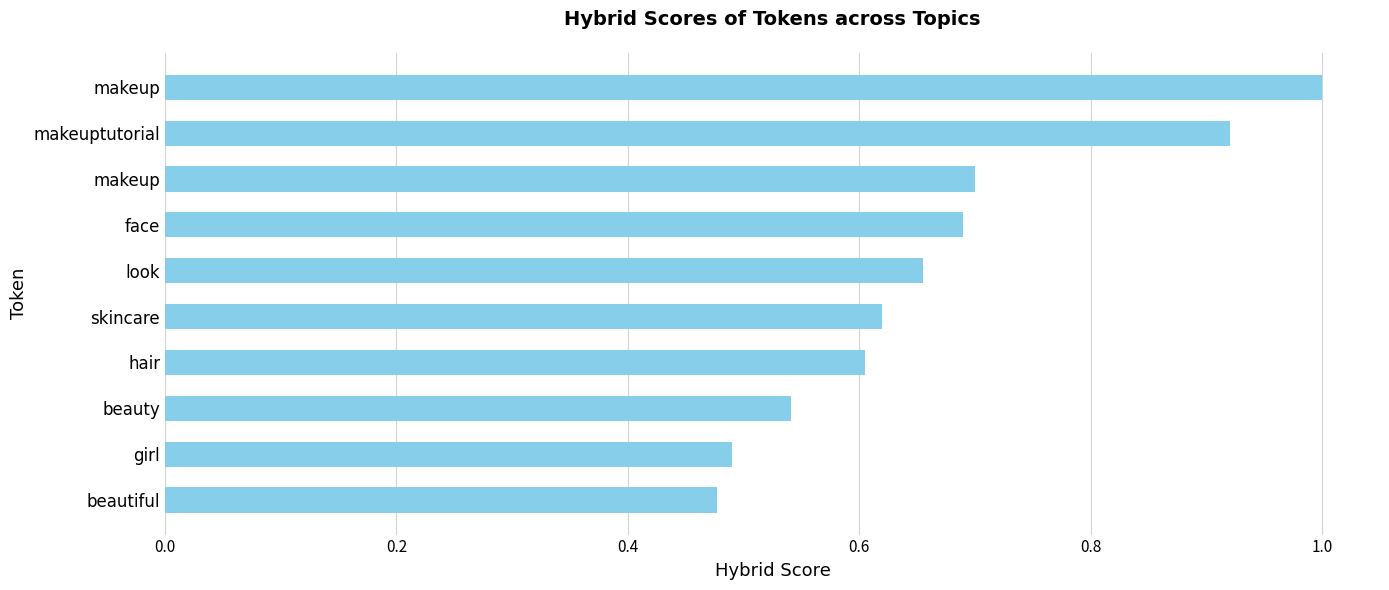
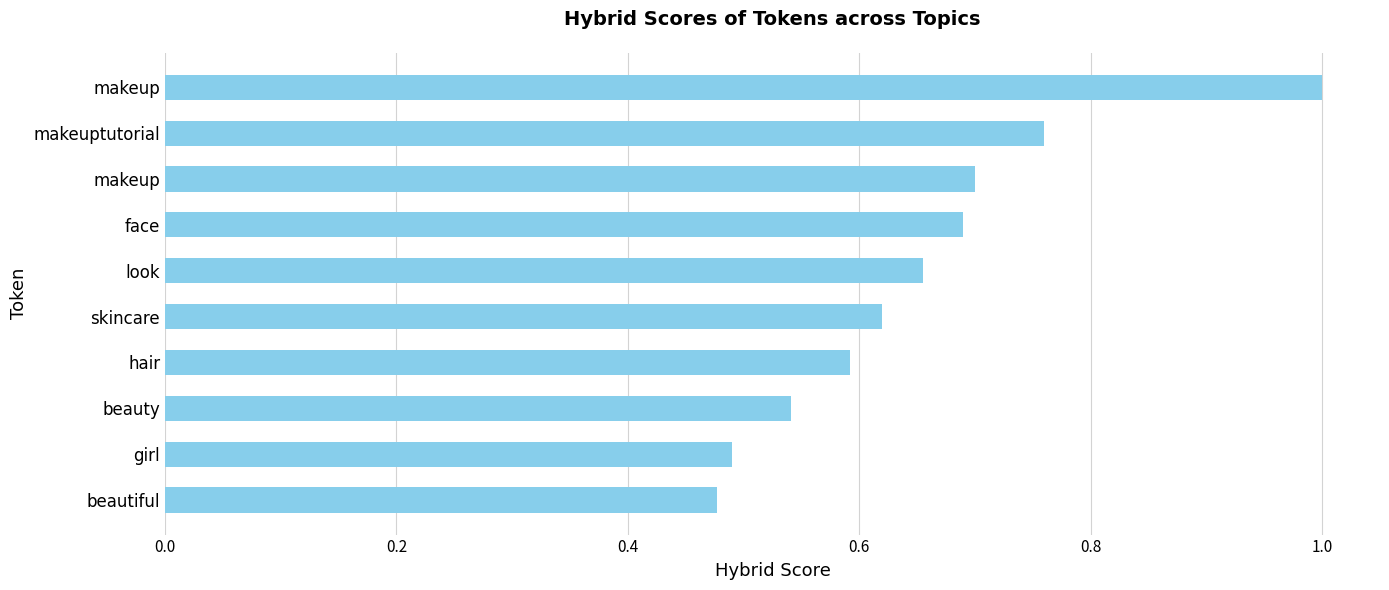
makeuptutorial: 0.92 -> 0.76
hair: 0.605 -> 0.592
